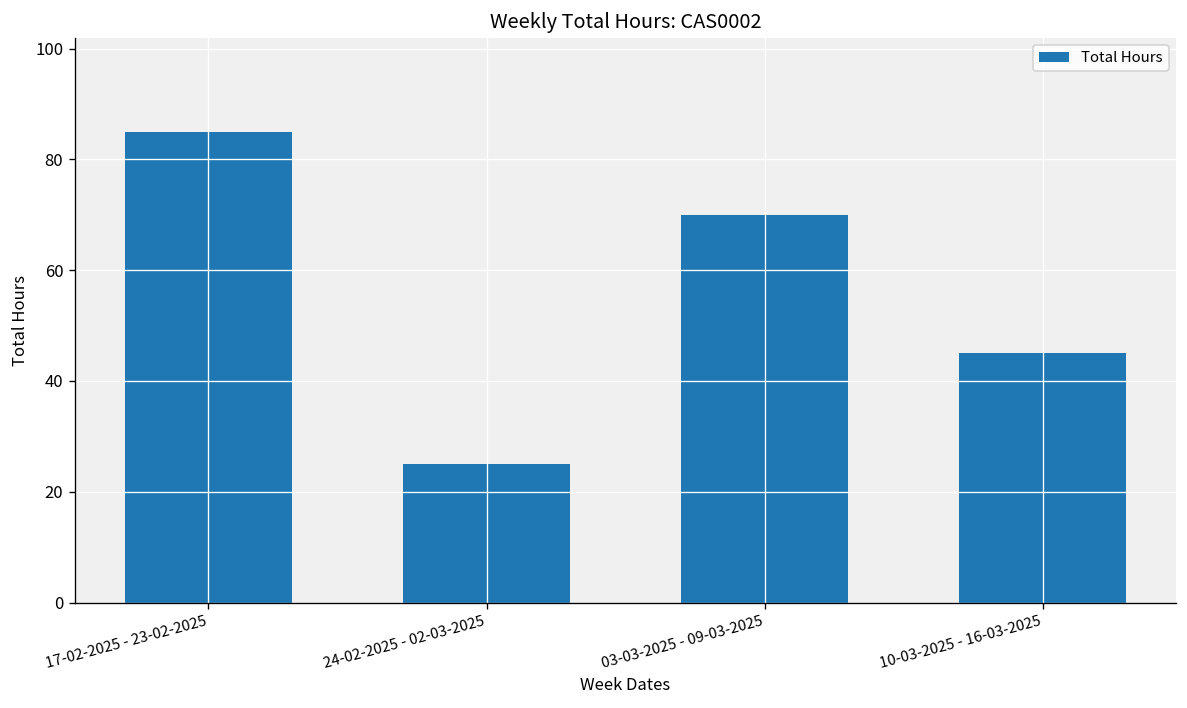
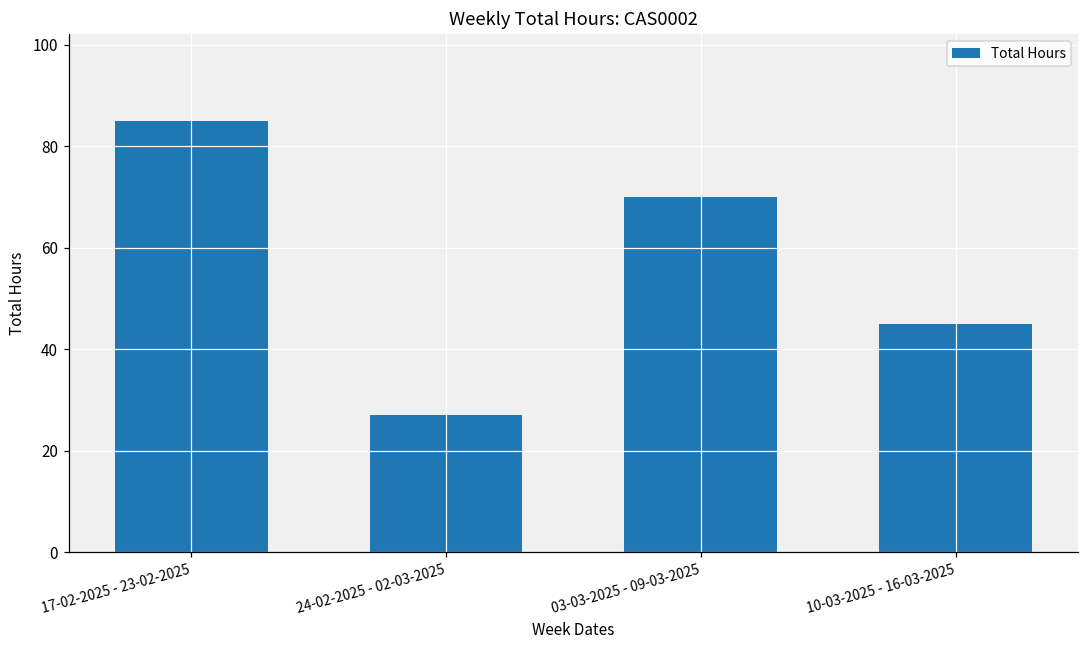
24-02-2025 - 02-03-2025: 25 -> 27
